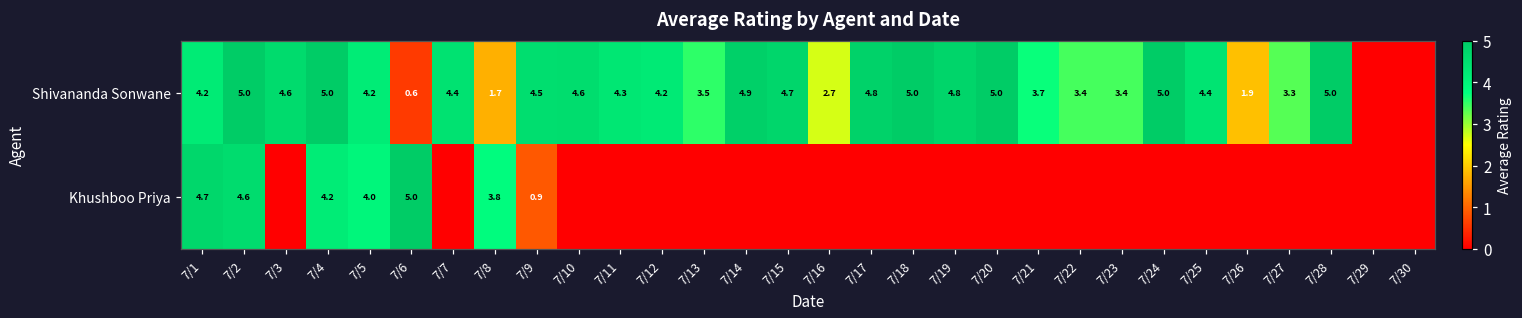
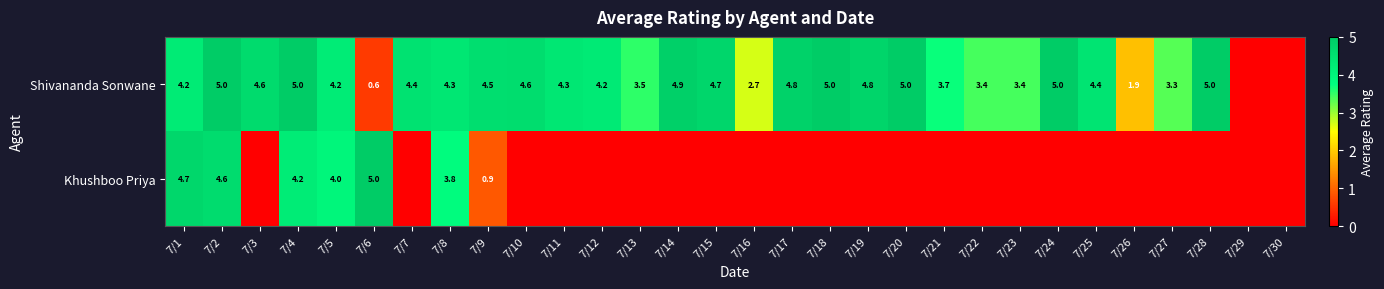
Shivananda Sonwane, 7/8: 1.7 -> 4.3
